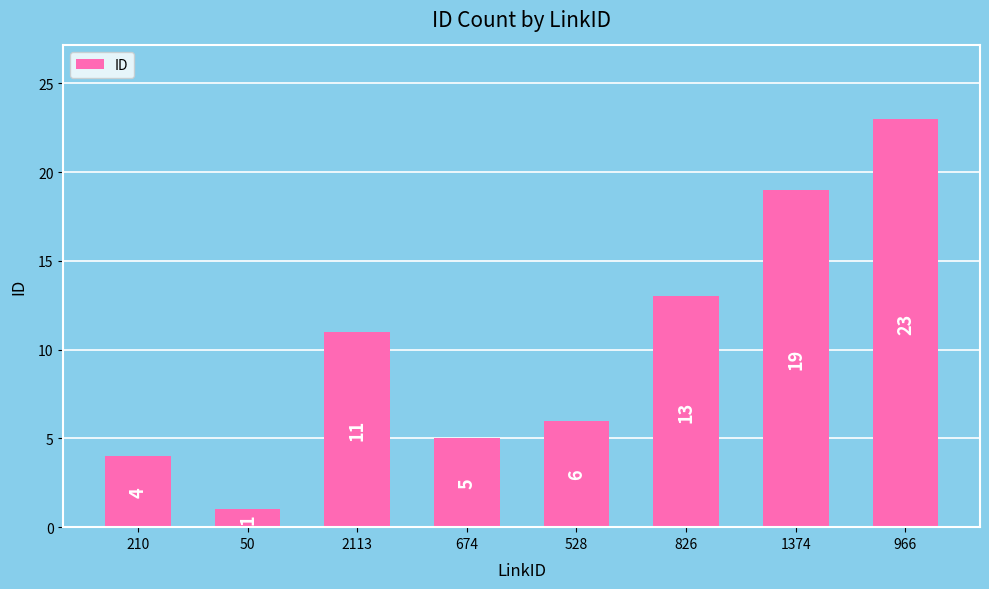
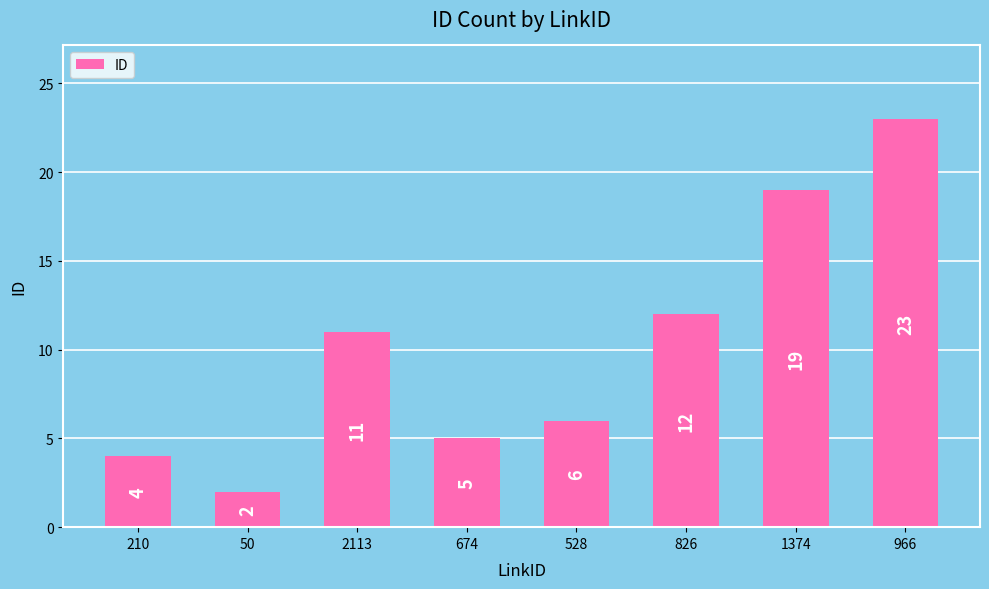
50: 1 -> 2
826: 13 -> 12
